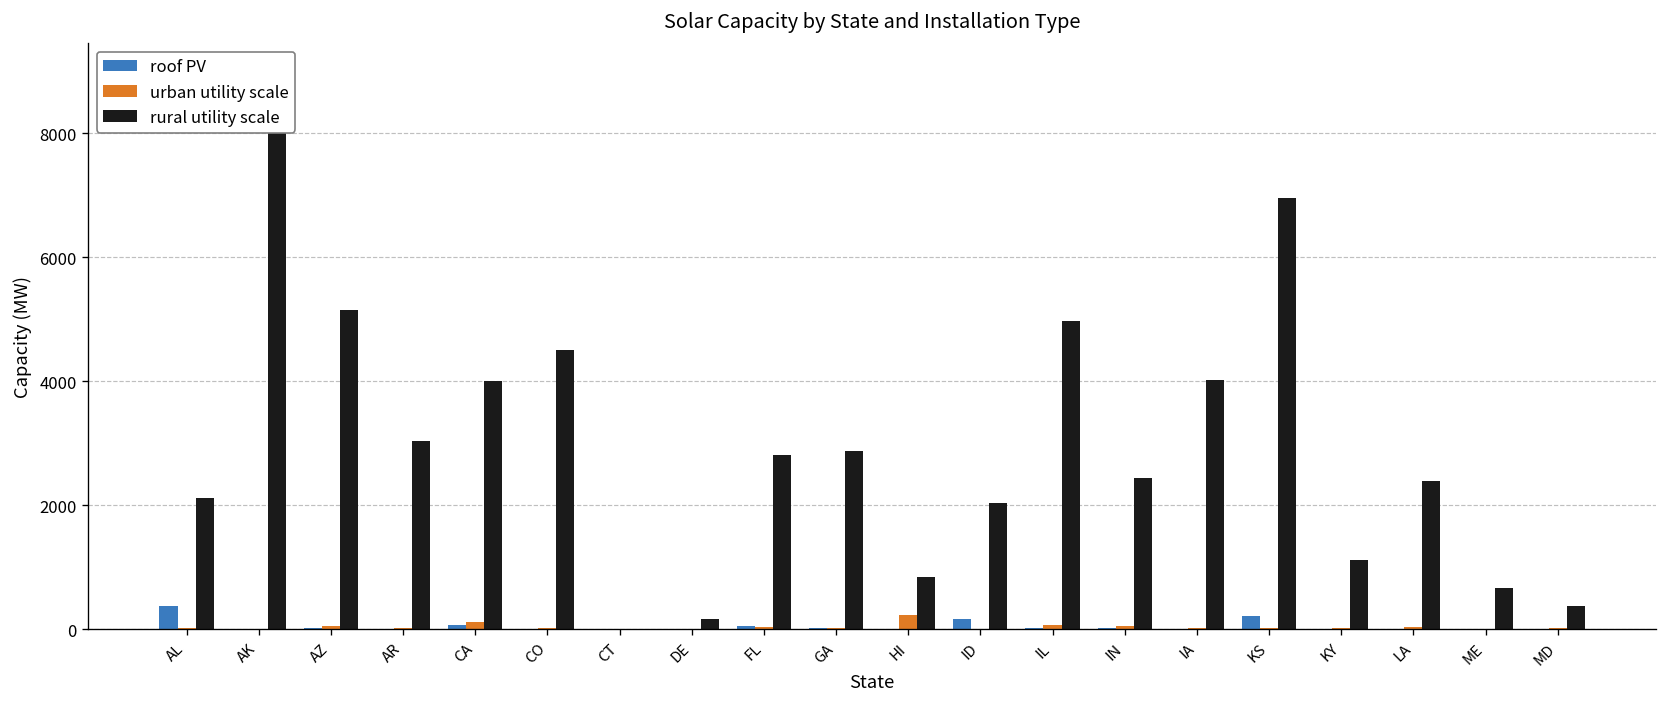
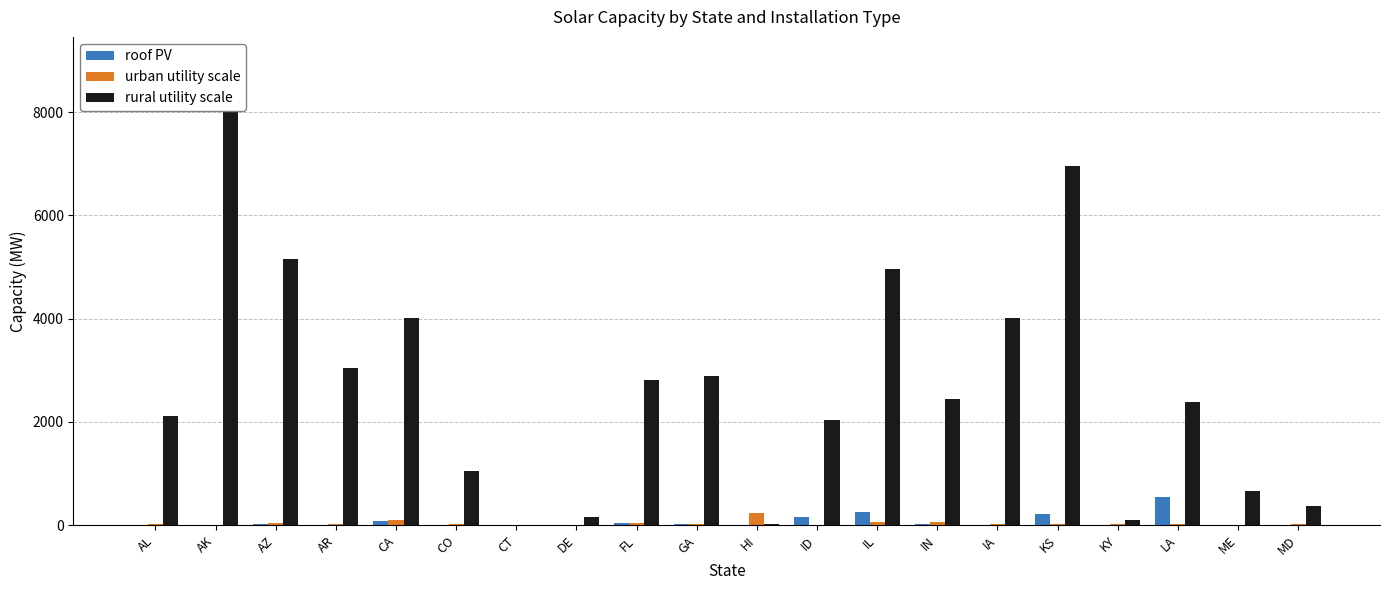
roof PV, AL: 400 -> 0
rural utility scale, CO: 4500 -> 1000
rural utility scale, HI: 800 -> 0
roof PV, IL: 0 -> 200
rural utility scale, KY: 1100 -> 100
roof PV, LA: 0 -> 500
